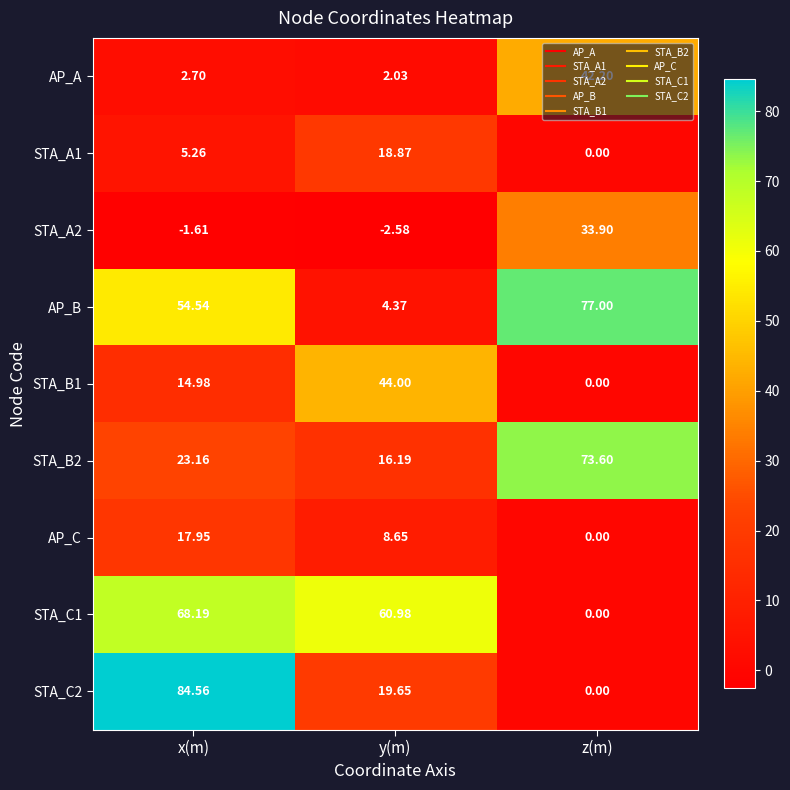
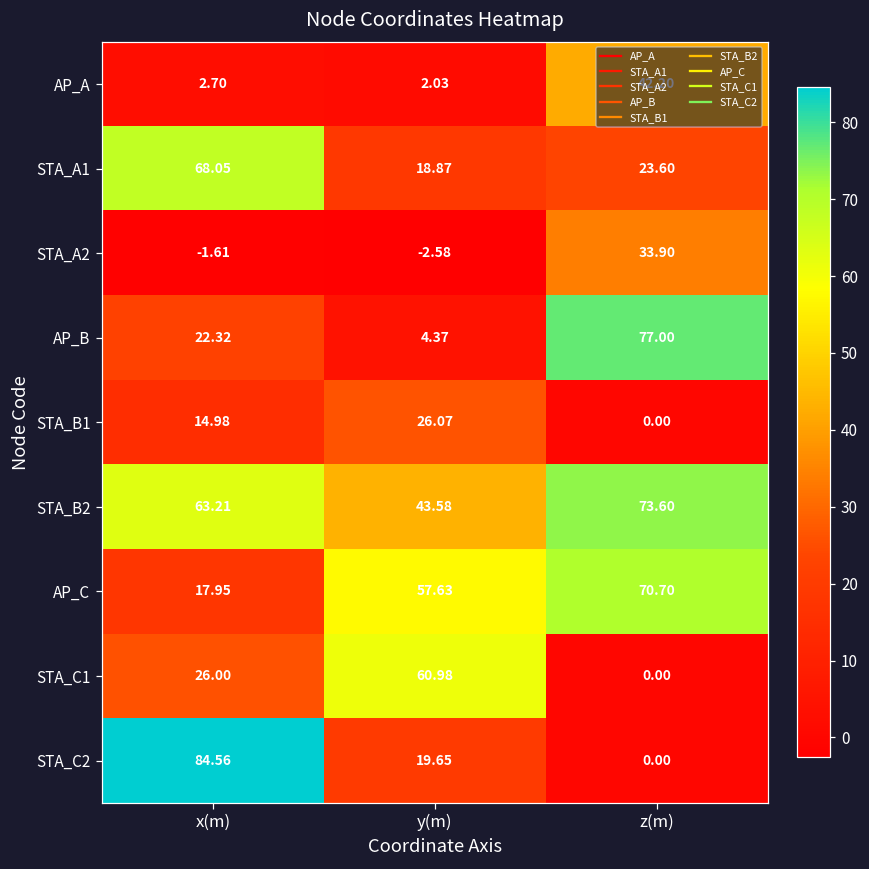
STA_A1, x(m): 5.26 -> 68.05
STA_A1, z(m): 0.00 -> 23.60
AP_B, x(m): 54.54 -> 22.32
STA_B1, y(m): 44.00 -> 26.07
STA_B2, x(m): 23.16 -> 63.21
STA_B2, y(m): 16.19 -> 43.58
AP_C, y(m): 8.65 -> 57.63
AP_C, z(m): 0.00 -> 70.70
STA_C1, x(m): 68.19 -> 26.00
